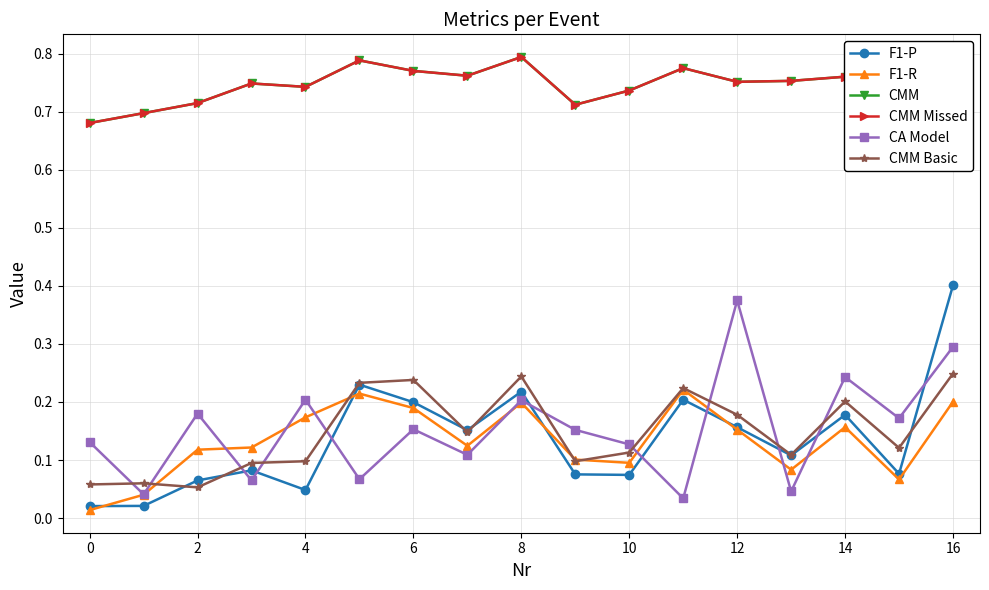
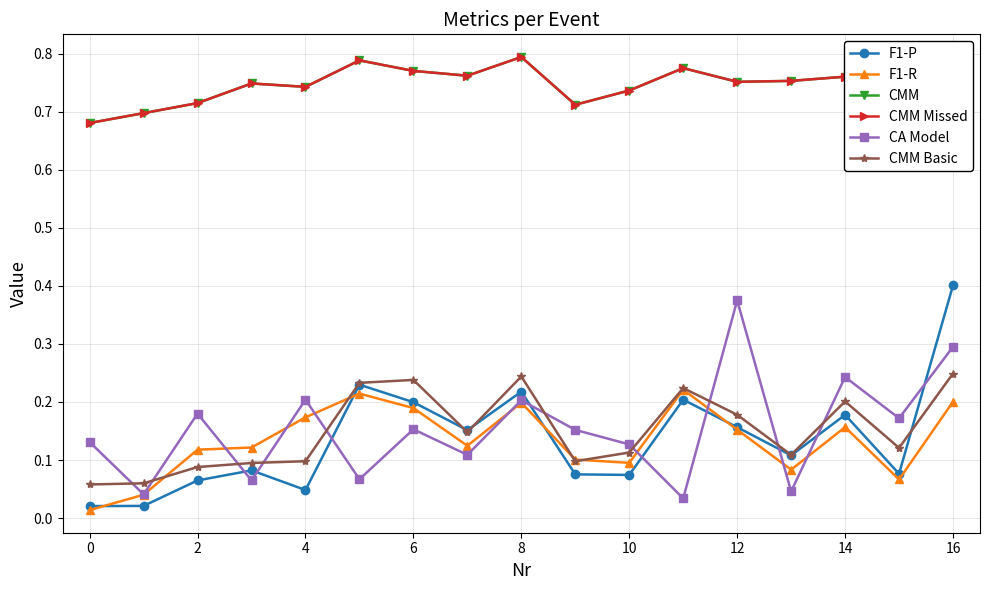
CMM Basic, 2: 0.05 -> 0.09
